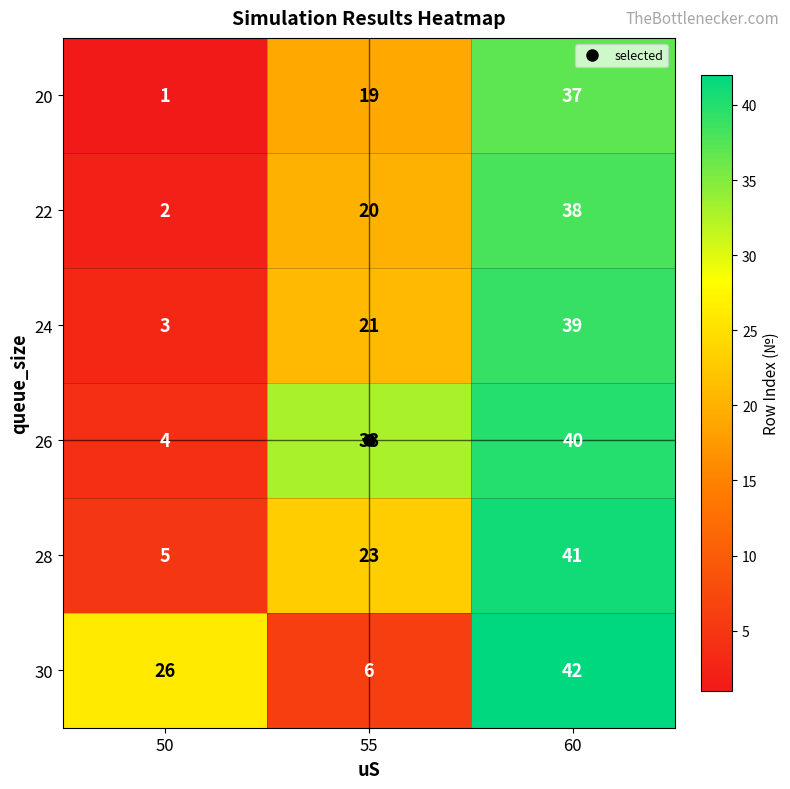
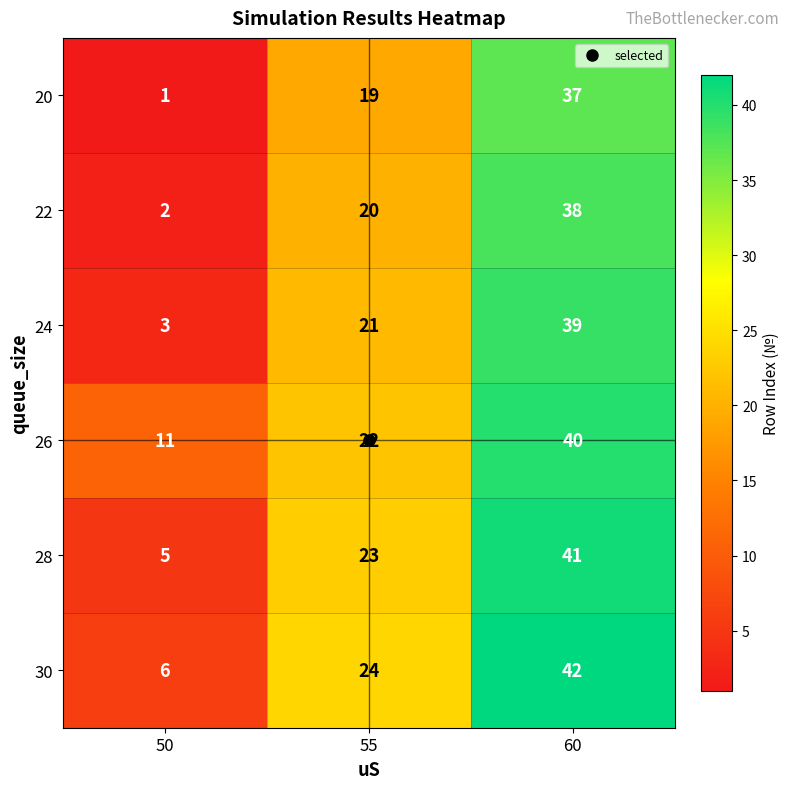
26, 50: 4 -> 11
26, 55: 33 -> 22
30, 50: 26 -> 6
30, 55: 6 -> 24
